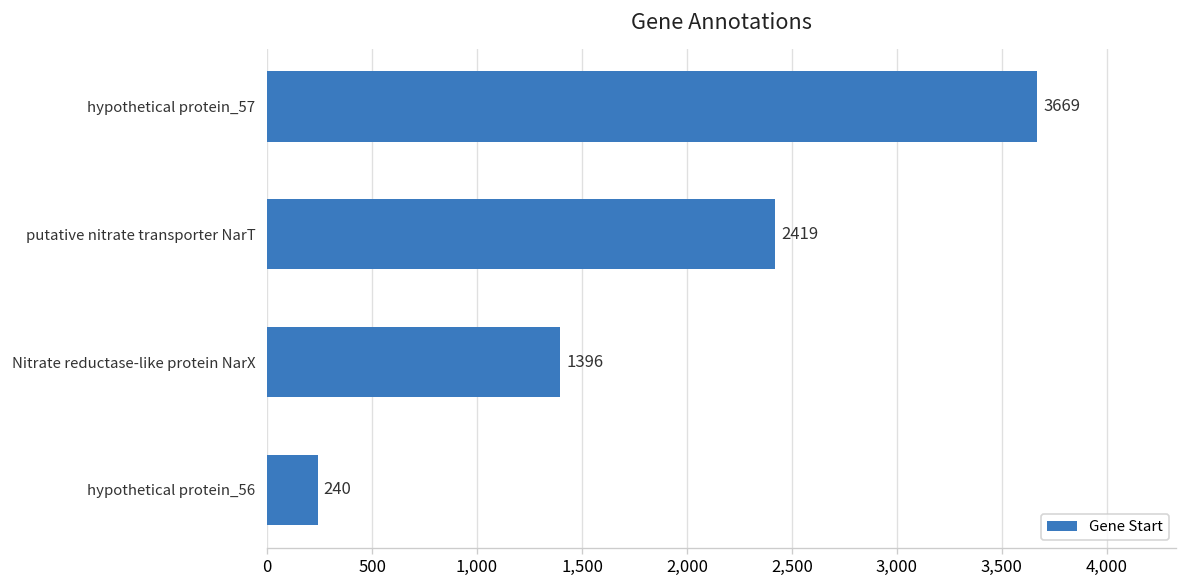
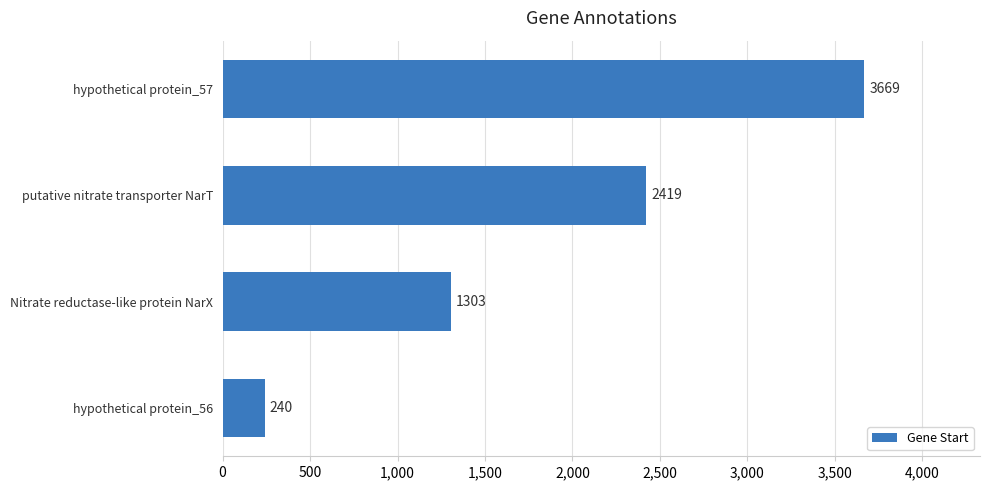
Nitrate reductase-like protein NarX: 1396 -> 1303
